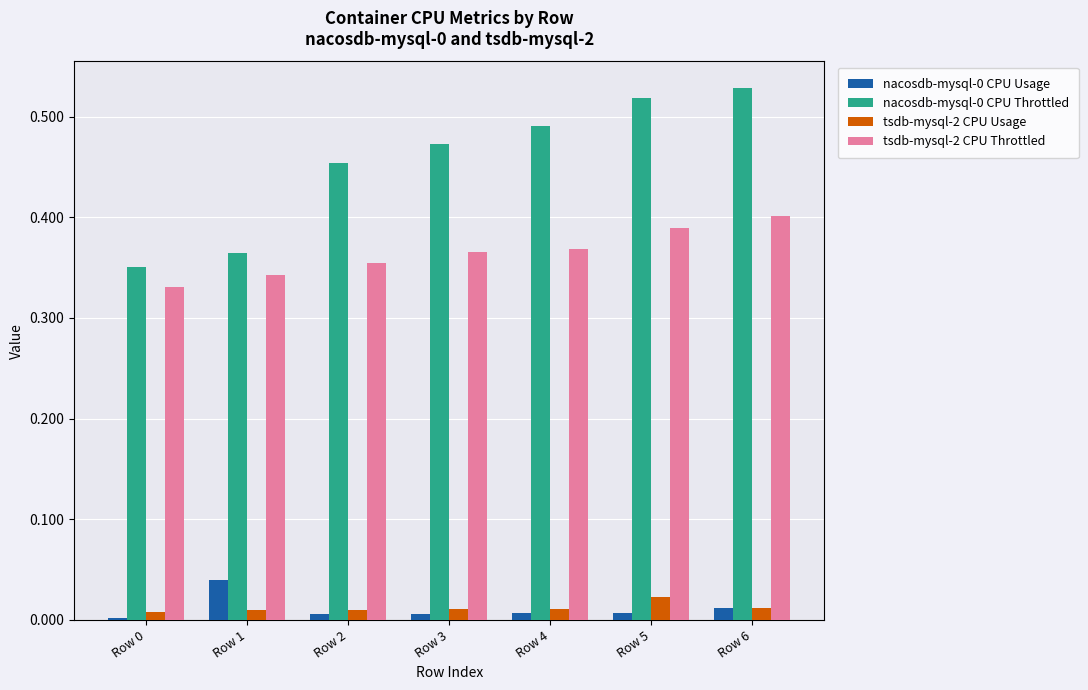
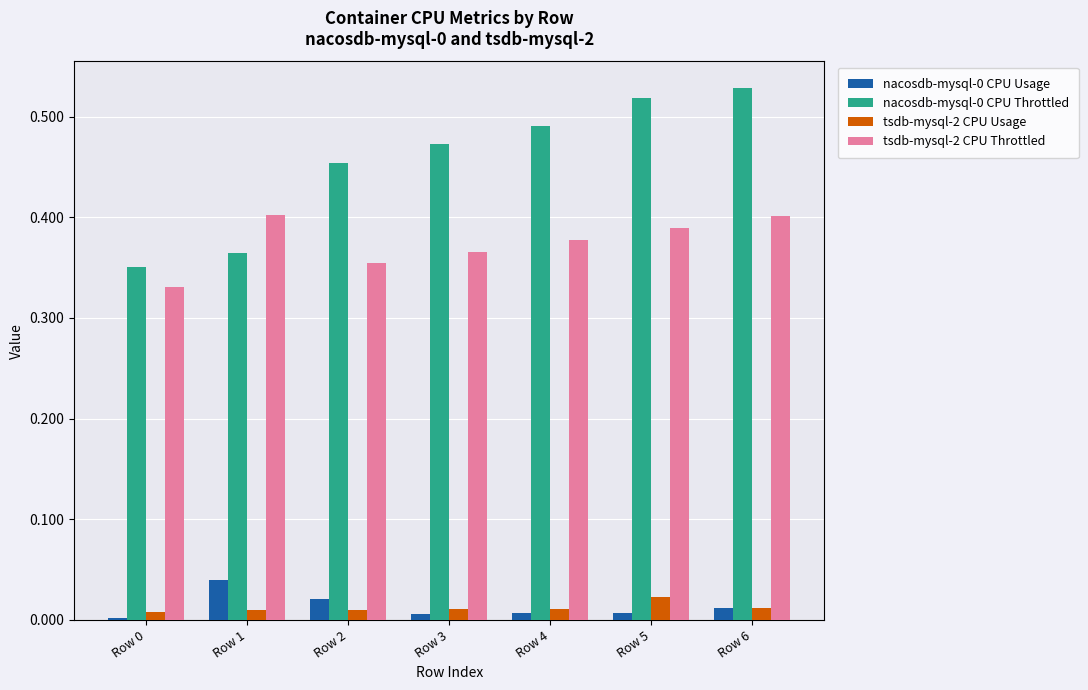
tsdb-mysql-2 CPU Throttled, Row 1: 0.342 -> 0.402
nacosdb-mysql-0 CPU Usage, Row 2: 0.006 -> 0.021
tsdb-mysql-2 CPU Throttled, Row 4: 0.369 -> 0.378
